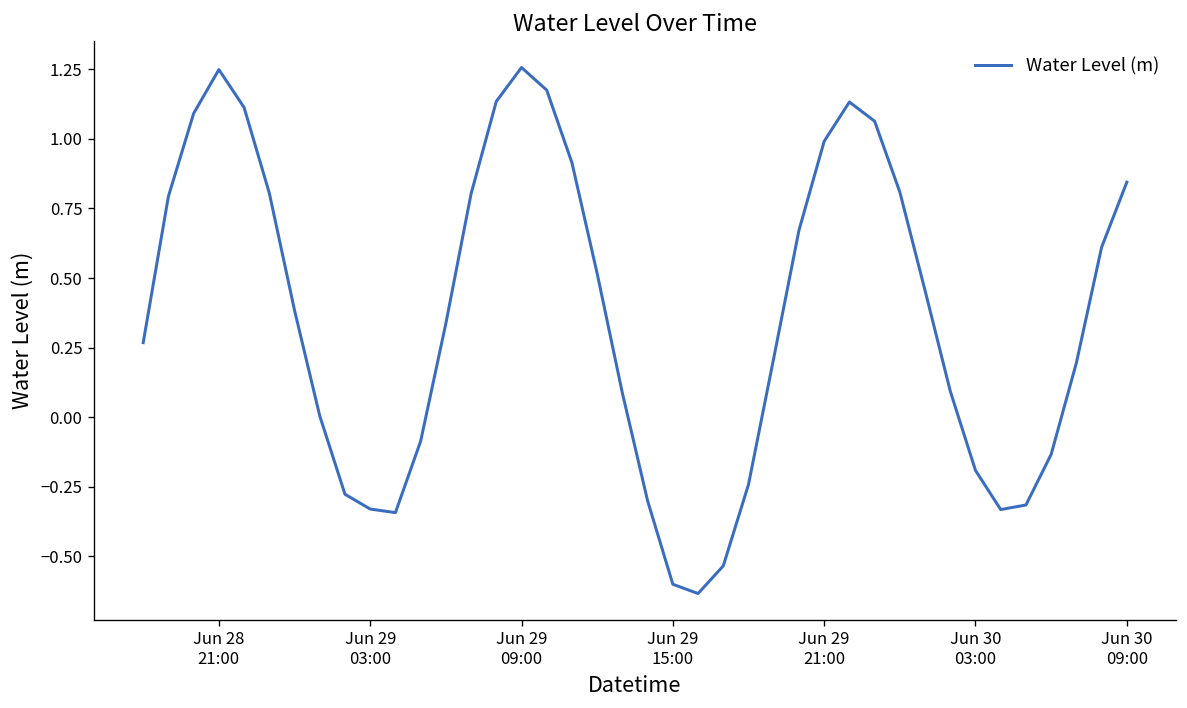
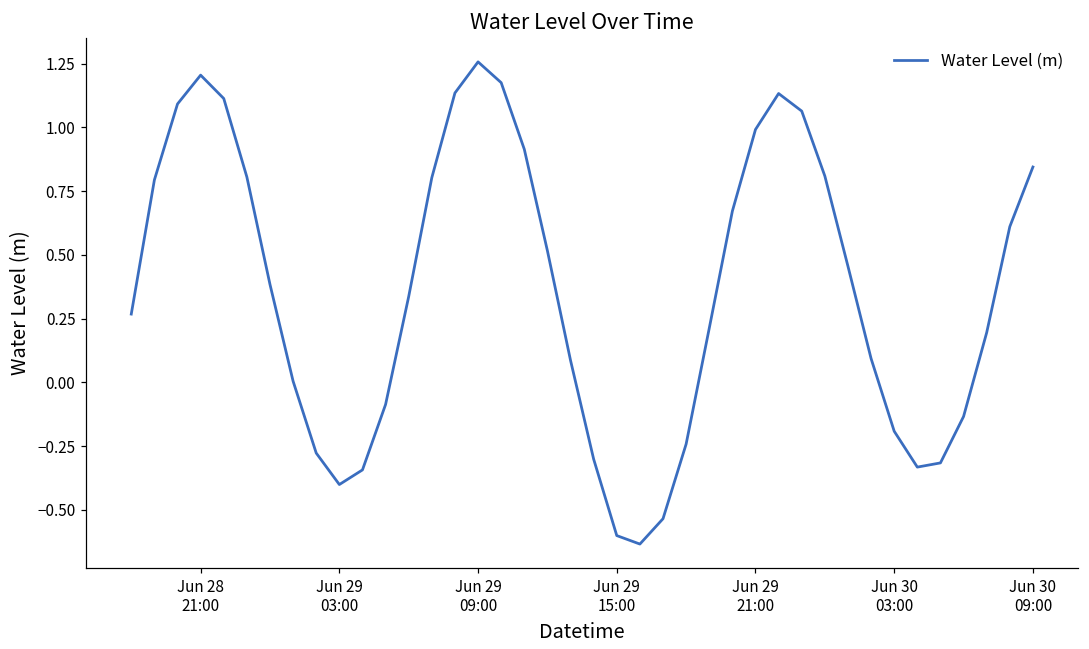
Jun 28 21:00: 1.25 -> 1.20
Jun 29 03:00: -0.33 -> -0.40
